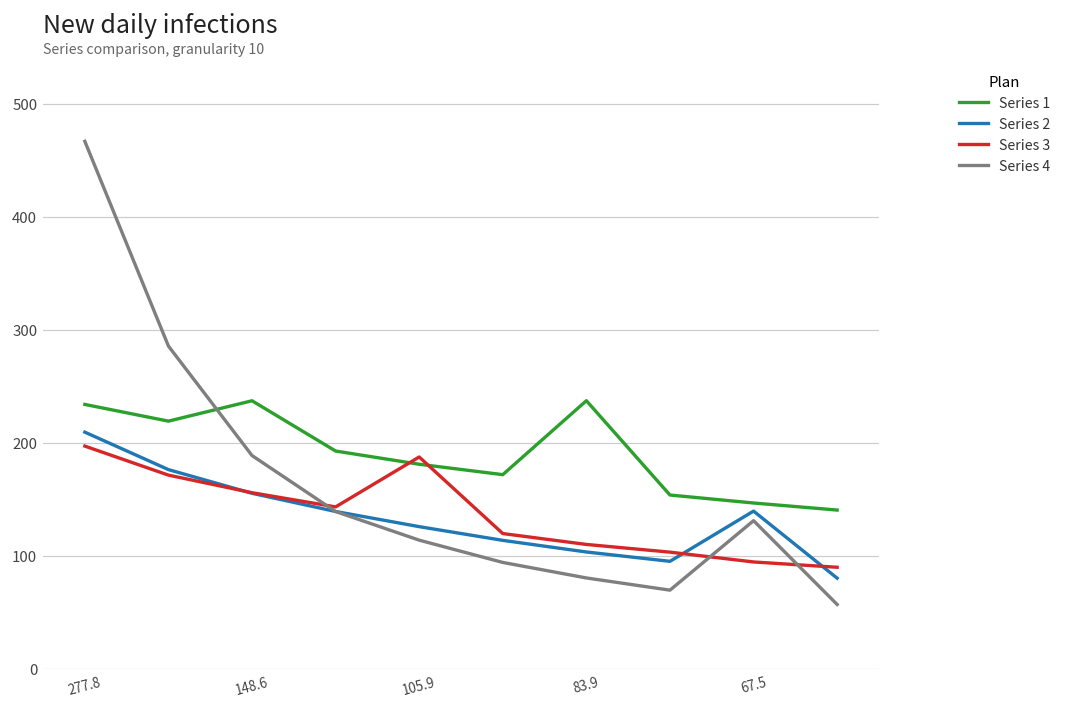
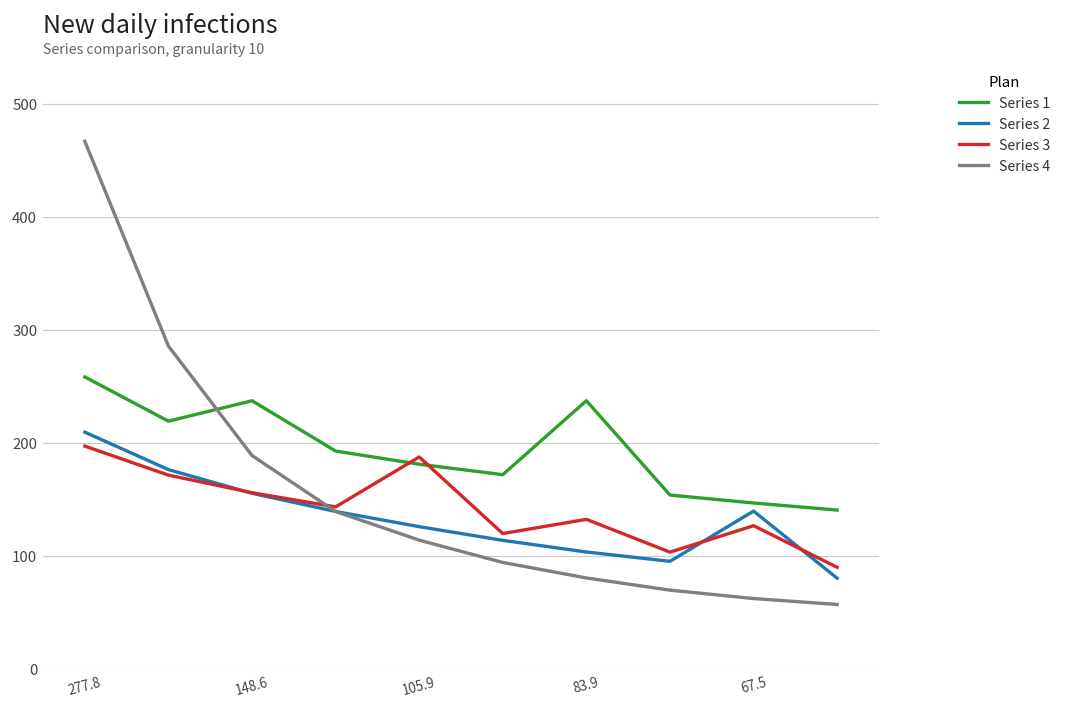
Series 1, 277.8: 230 -> 260
Series 3, 83.9: 110 -> 130
Series 3, 67.5: 90 -> 130
Series 4, 67.5: 130 -> 60
